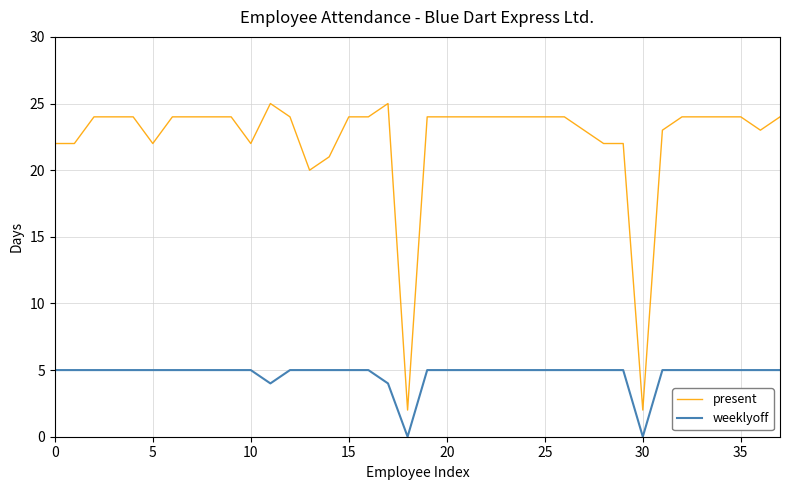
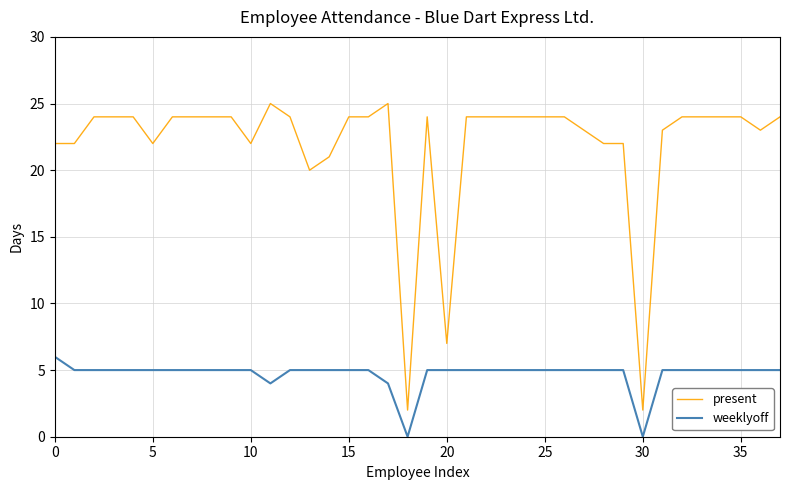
weeklyoff, 0: 5 -> 6
present, 20: 24 -> 7
